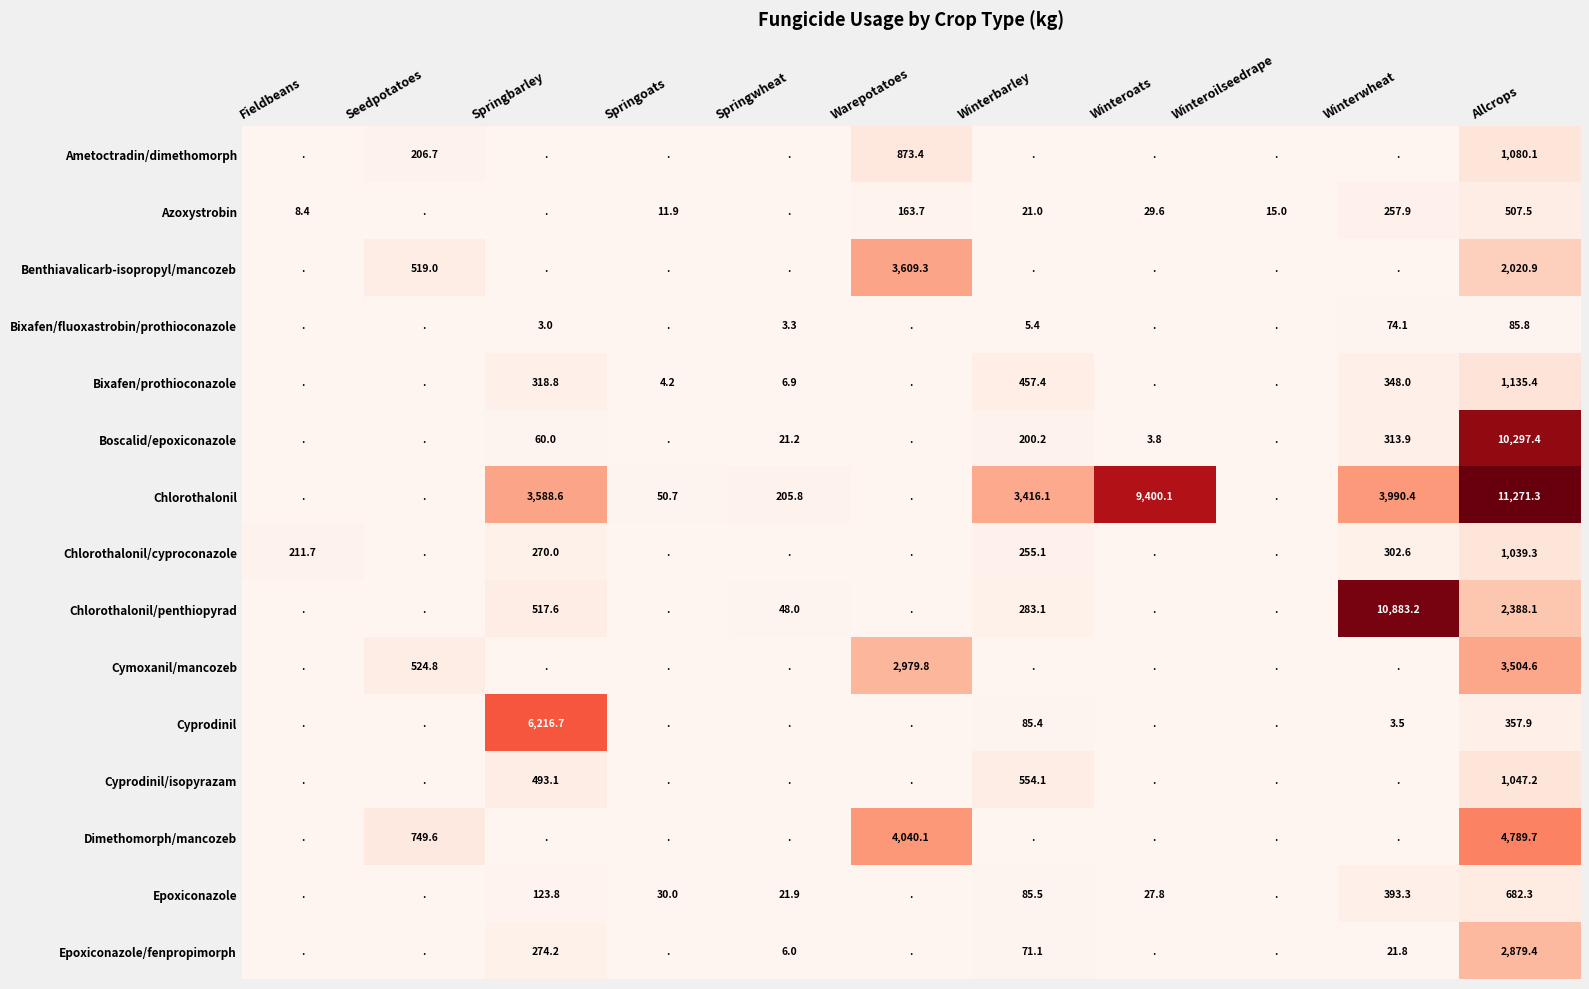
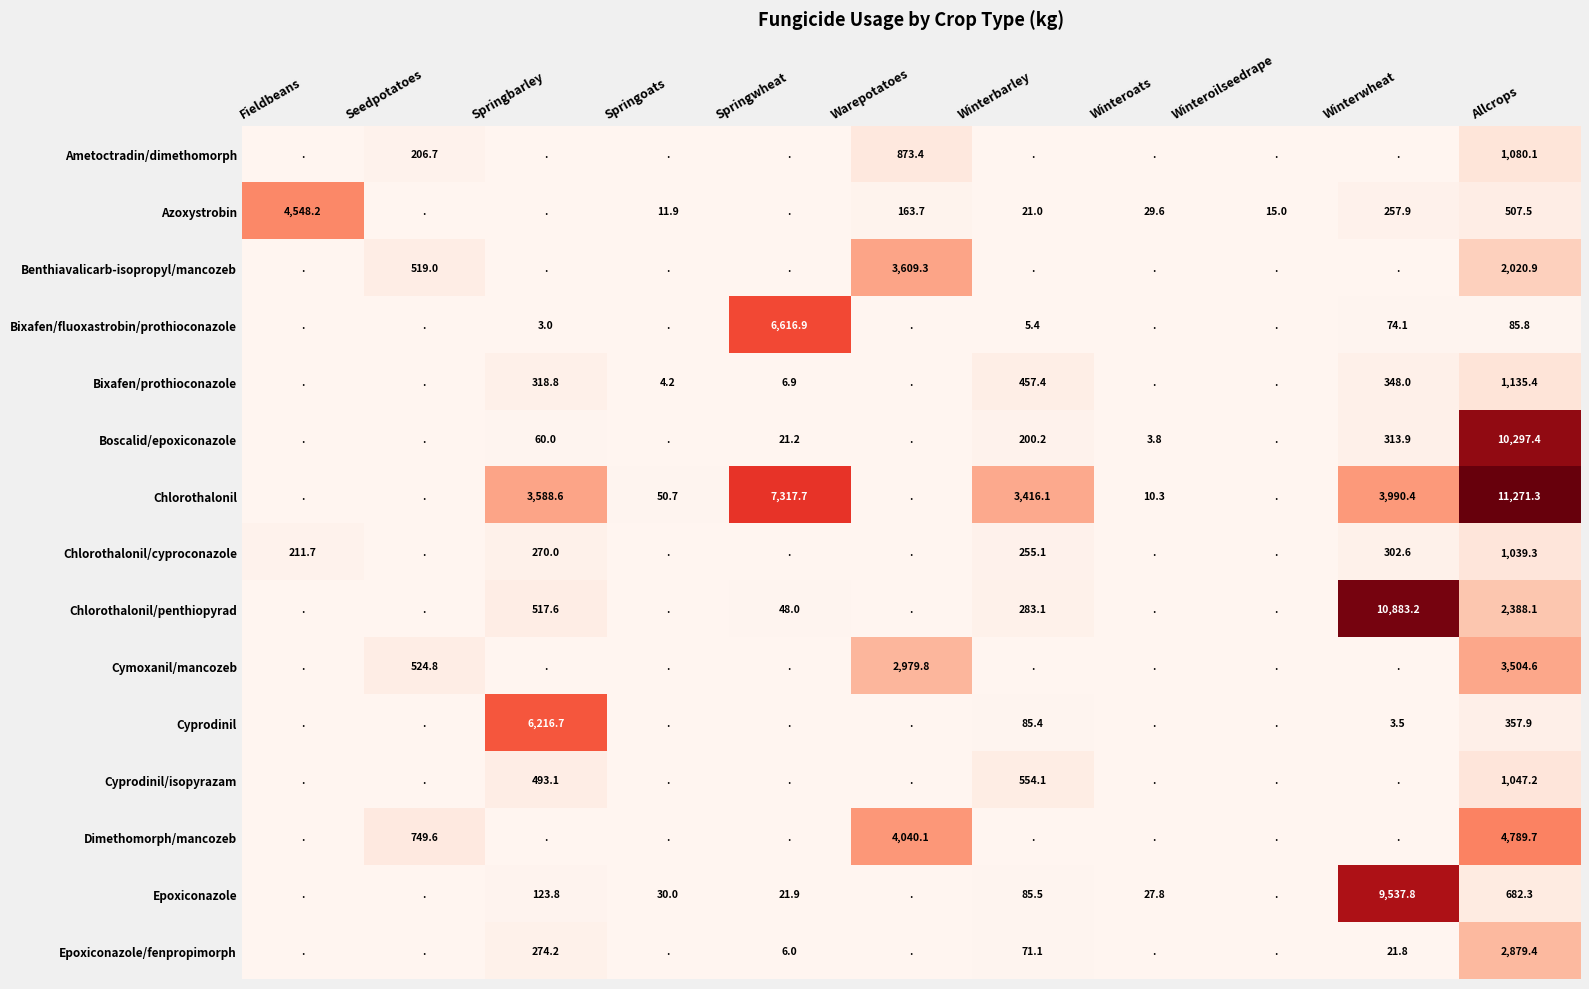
Azoxystrobin, Fieldbeans: 8.4 -> 4,548.2
Bixafen/fluoxastrobin/prothioconazole, Springwheat: 3.3 -> 6,616.9
Chlorothalonil, Springwheat: 205.8 -> 7,317.7
Chlorothalonil, Winteroats: 9,400.1 -> 10.3
Epoxiconazole, Winterwheat: 393.3 -> 9,537.8
